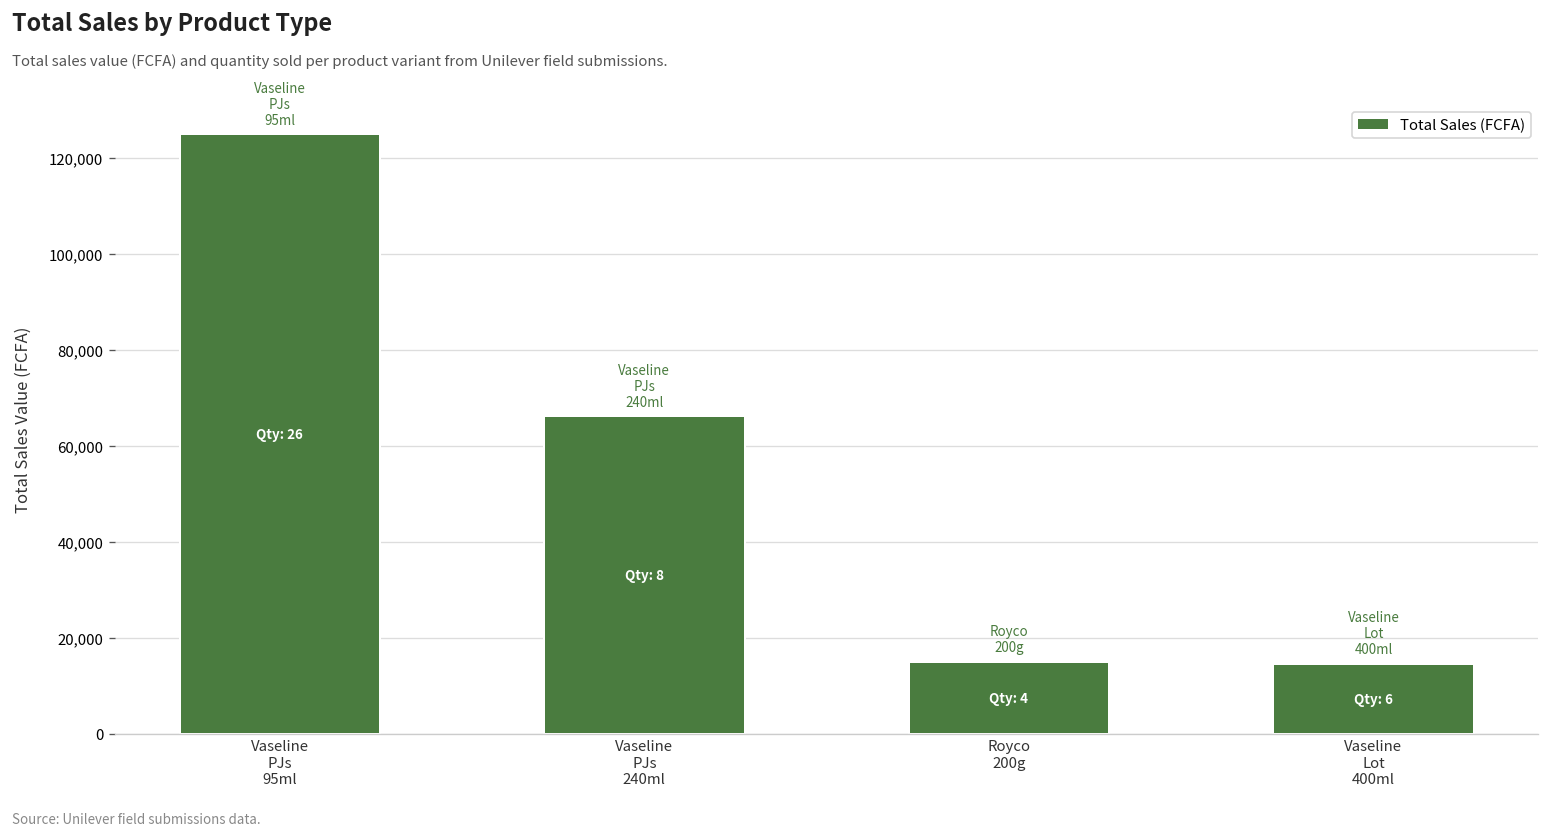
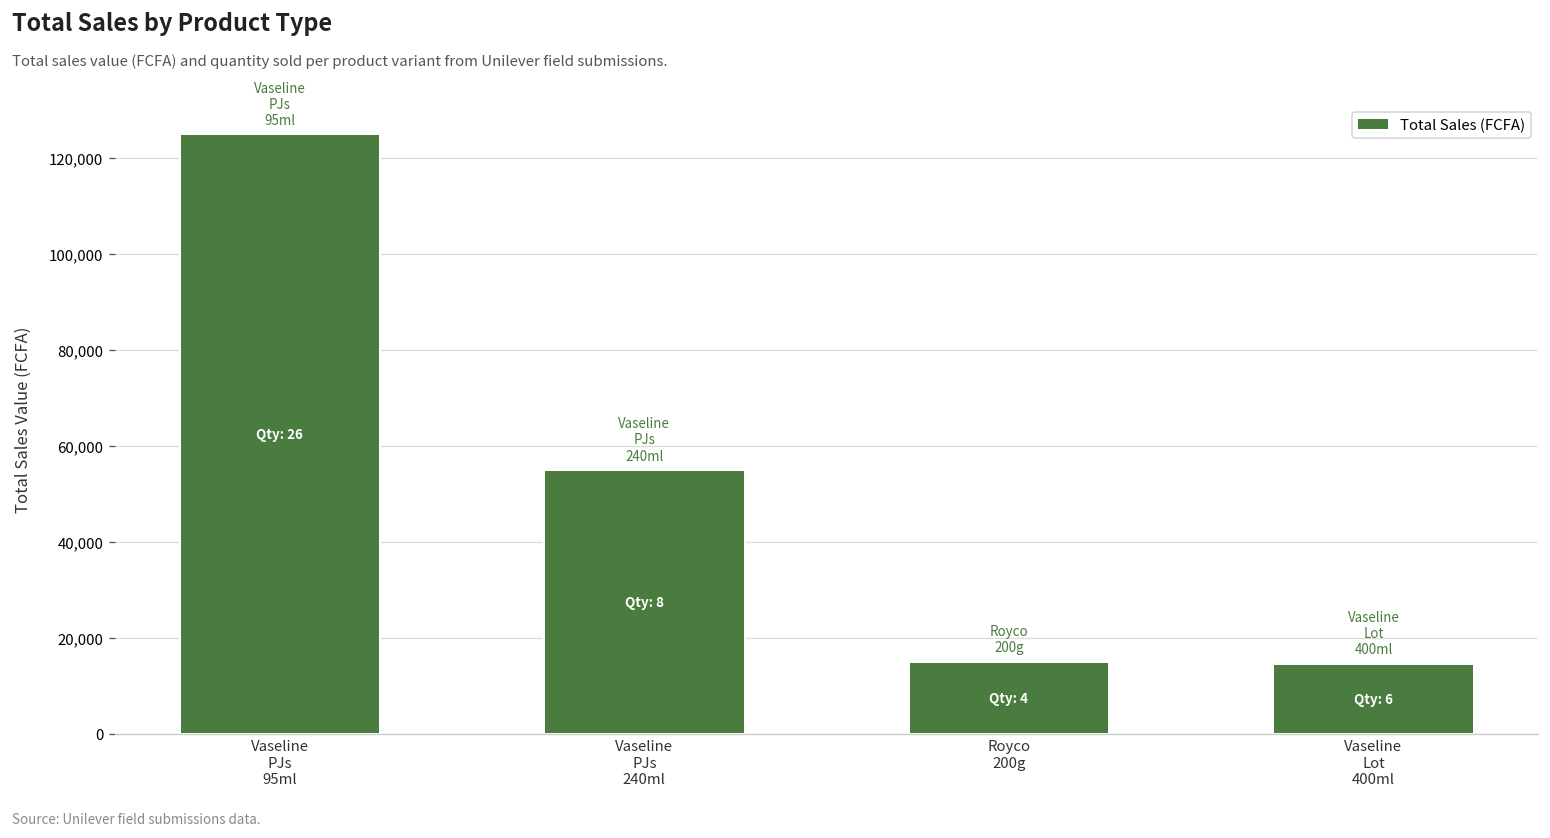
Vaseline PJs 240ml: 66,000 -> 55,000
